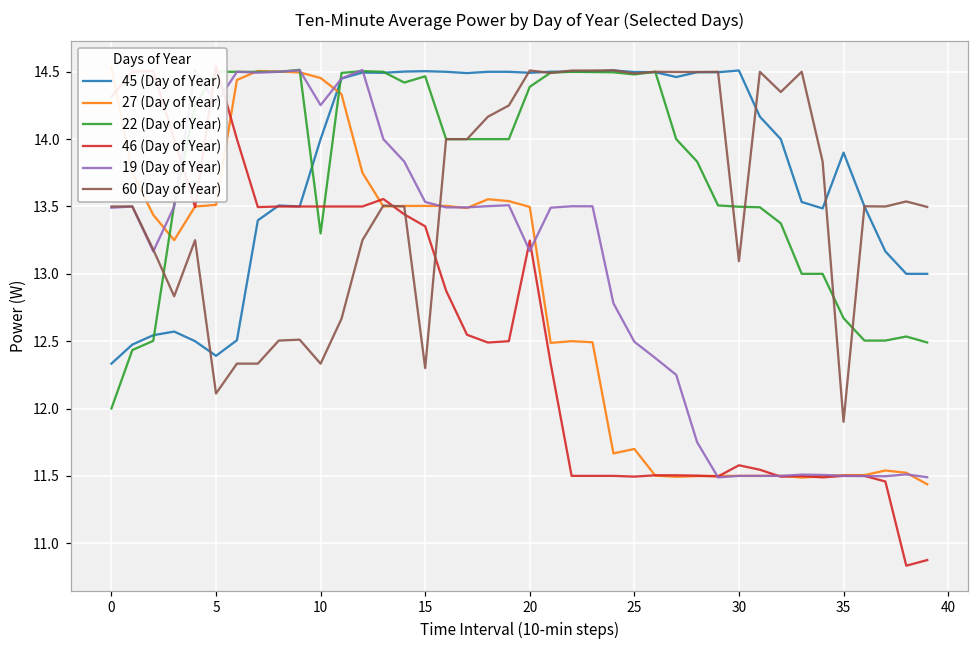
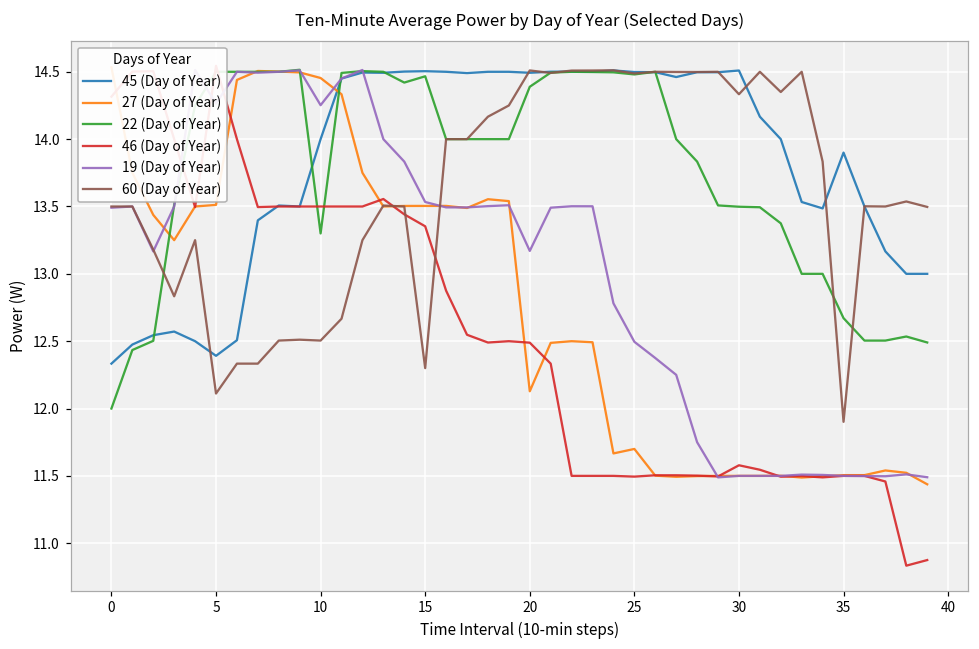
60 (Day of Year), 10: 12.33 -> 12.50
27 (Day of Year), 20: 13.50 -> 12.13
46 (Day of Year), 20: 13.25 -> 12.49
60 (Day of Year), 30: 13.09 -> 14.33
